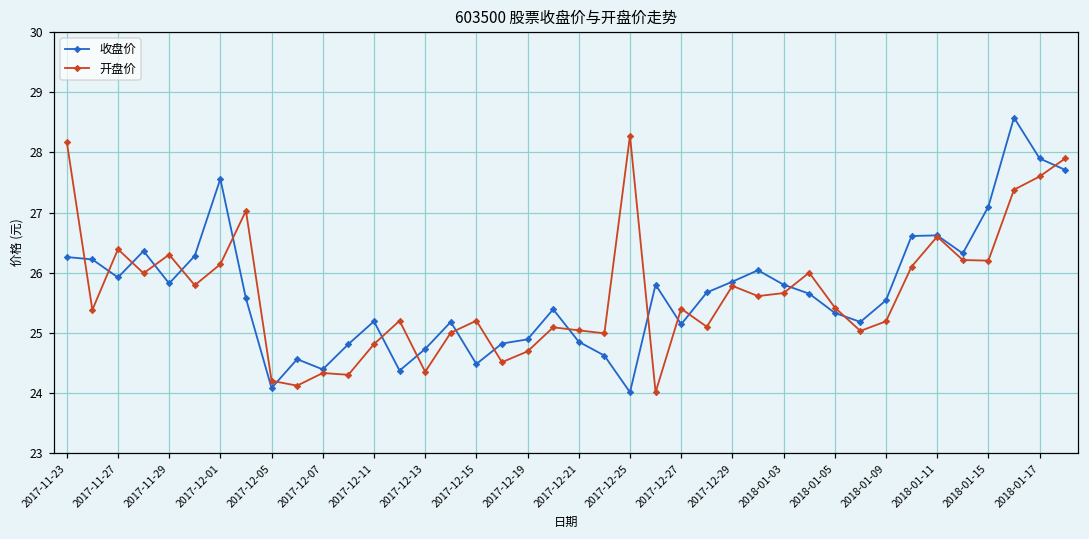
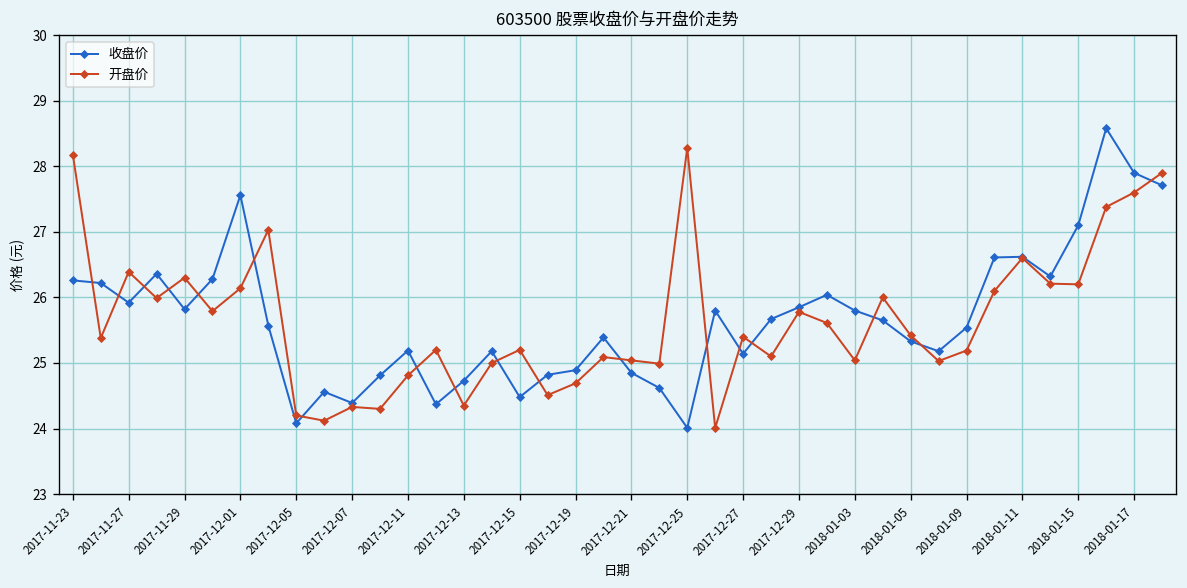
开盘价, 2018-01-03: 25.7 -> 25.0
